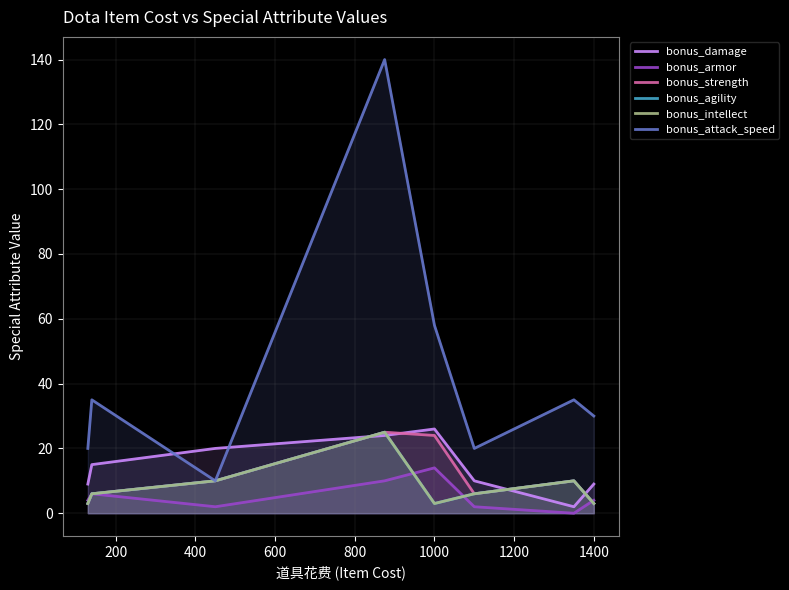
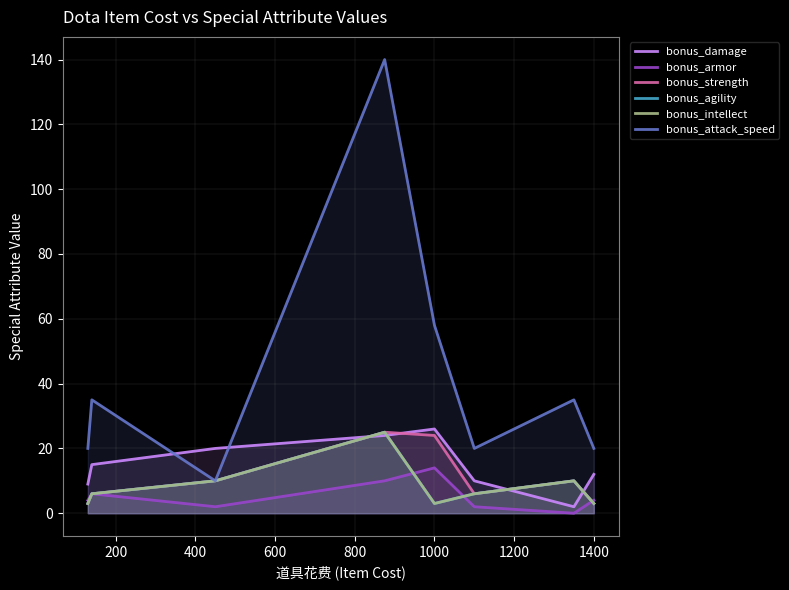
bonus_damage, 1400: 9 -> 12
bonus_attack_speed, 1400: 30 -> 20
